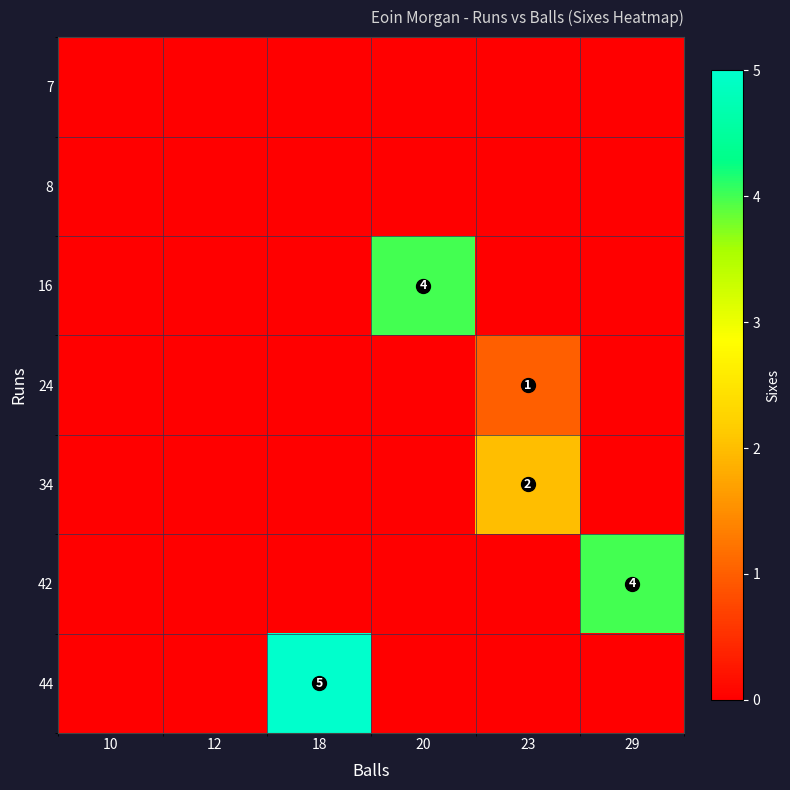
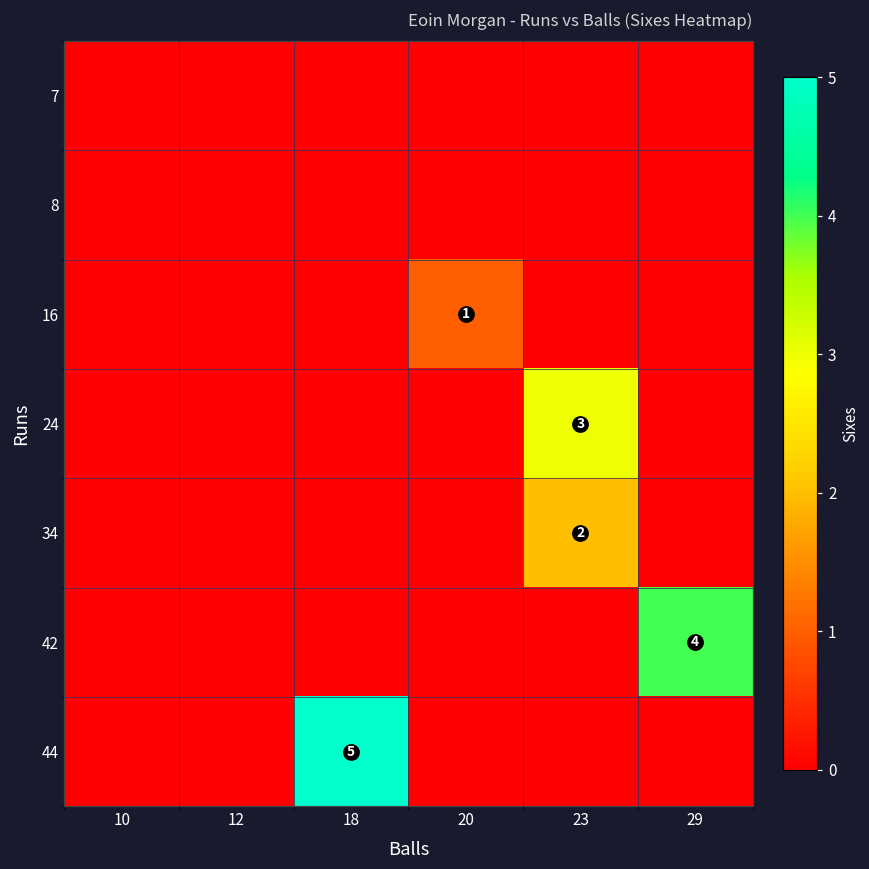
16, 20: 4 -> 1
24, 23: 1 -> 3
